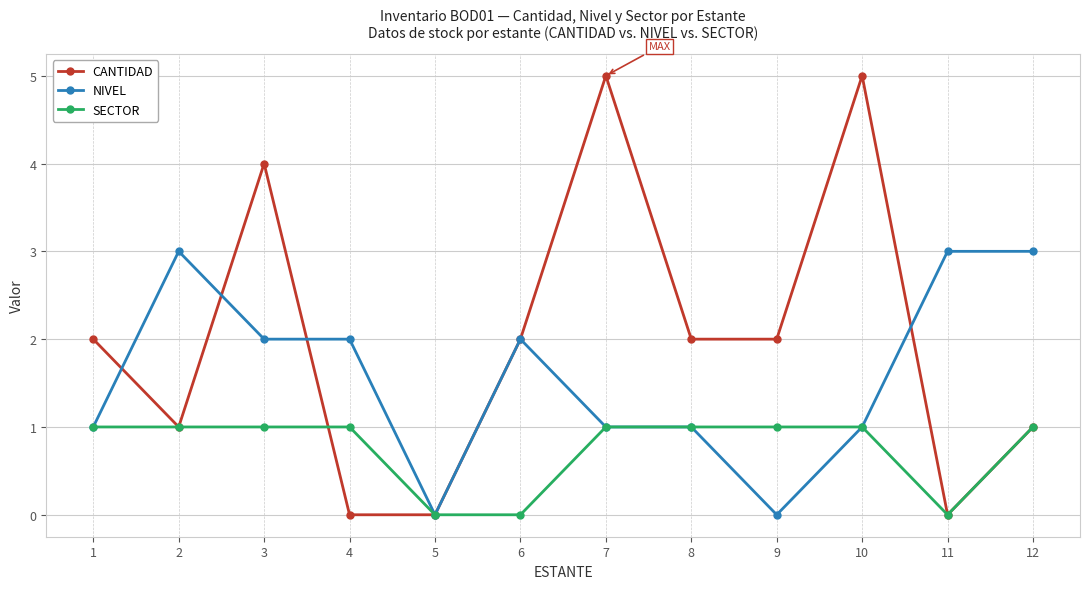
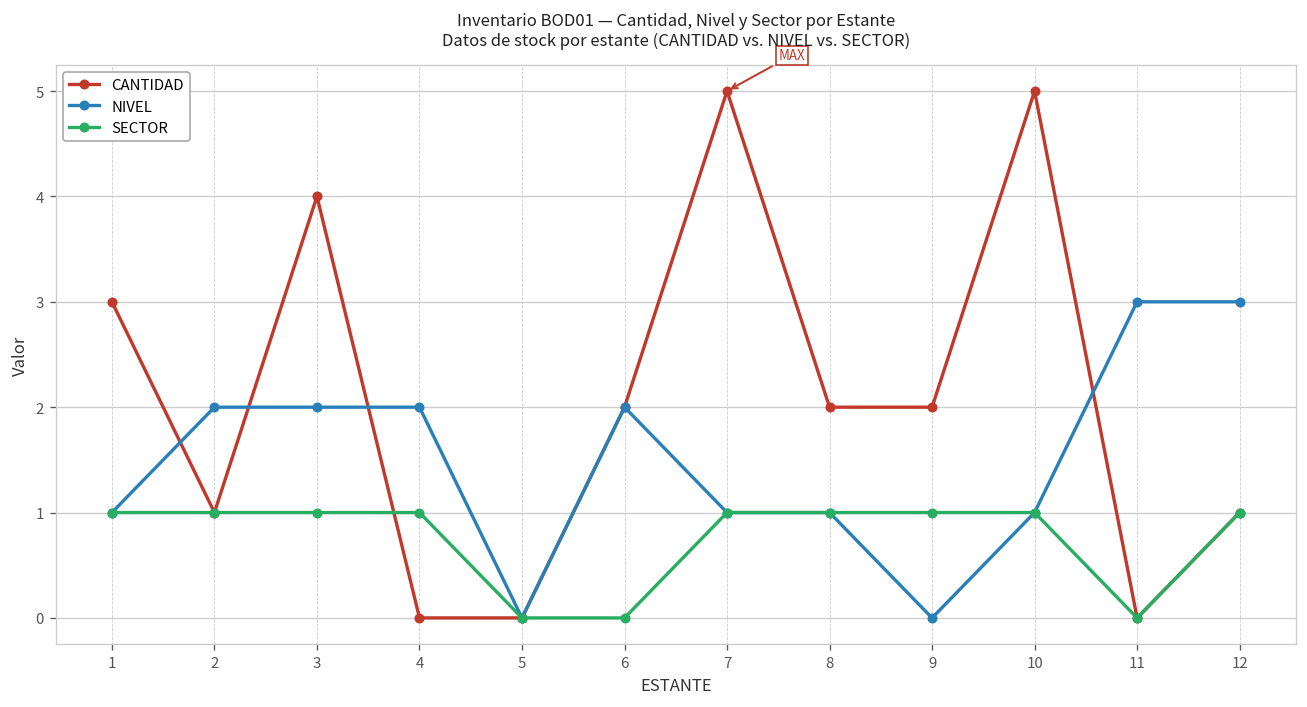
CANTIDAD, 1: 2 -> 3
NIVEL, 2: 3 -> 2
